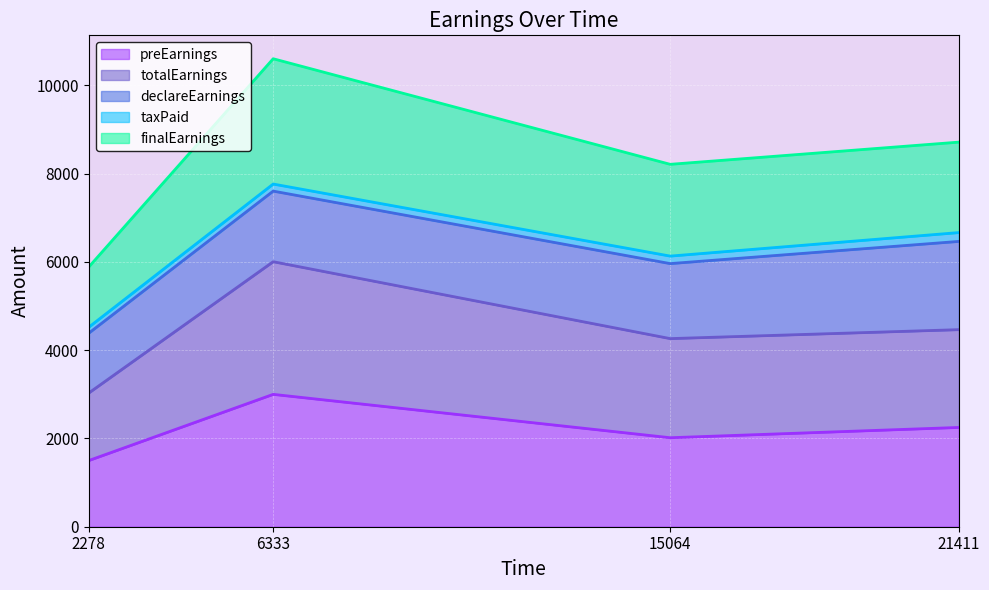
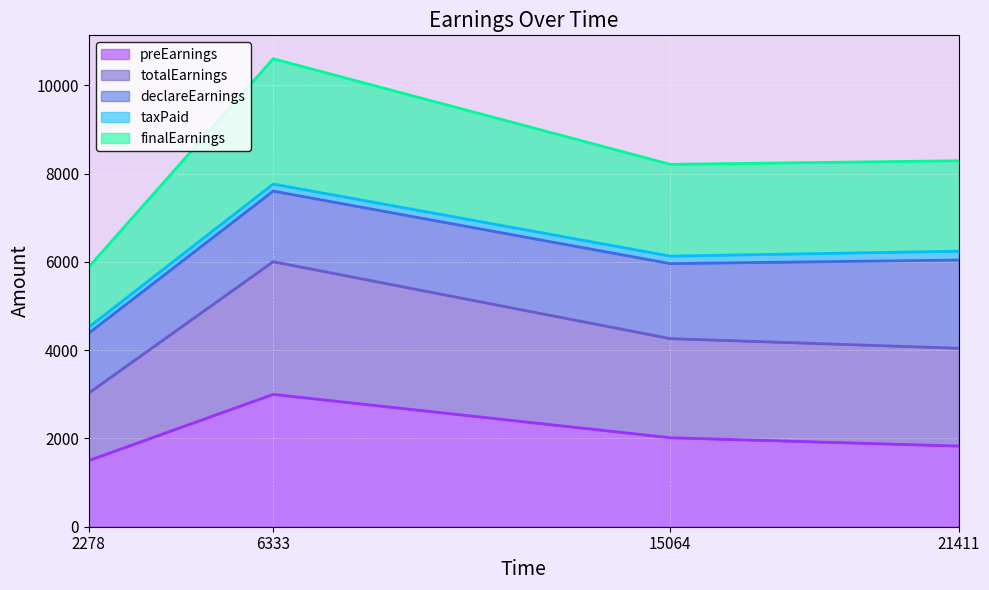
preEarnings, 21411: 2300 -> 1800
